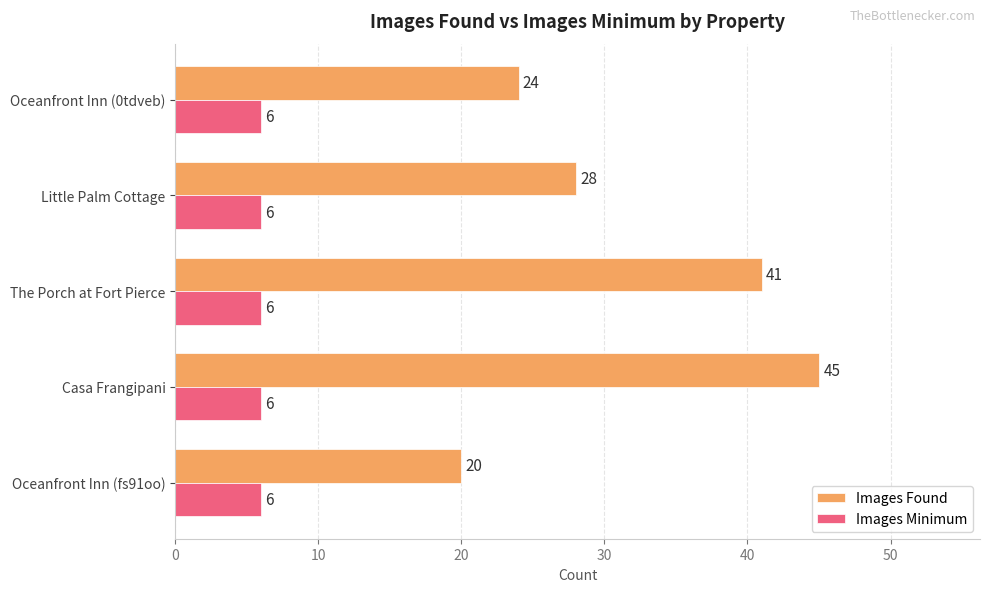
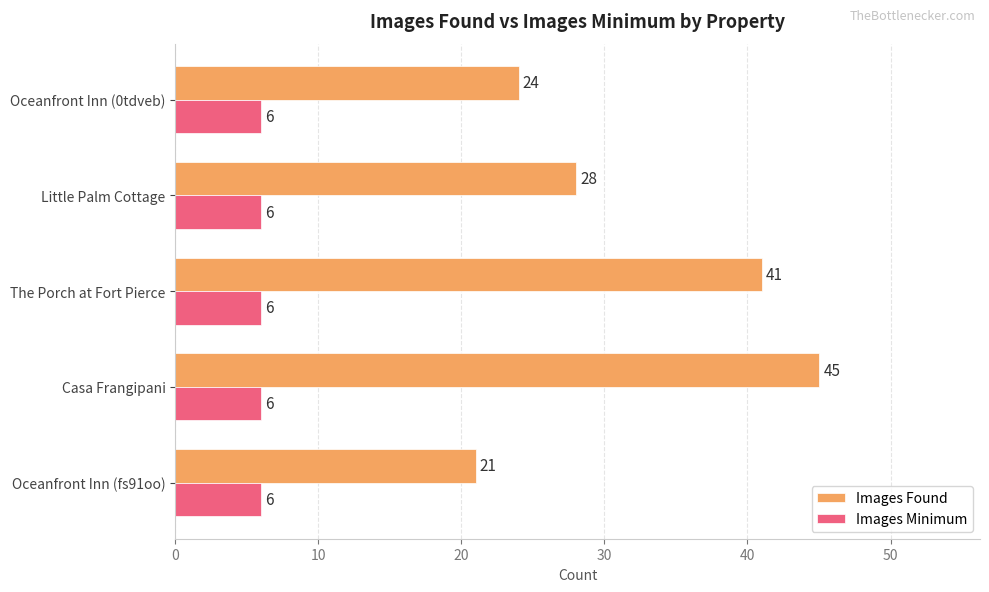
Images Found, Oceanfront Inn (fs91oo): 20 -> 21
